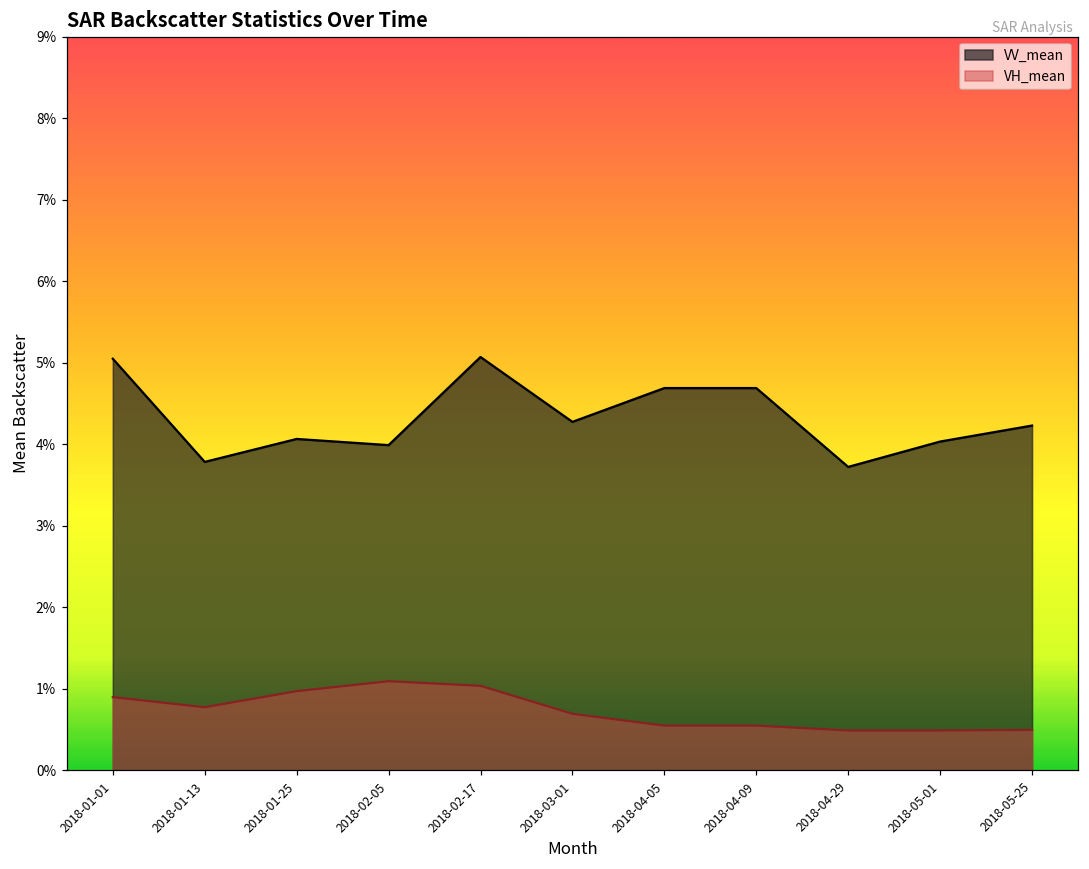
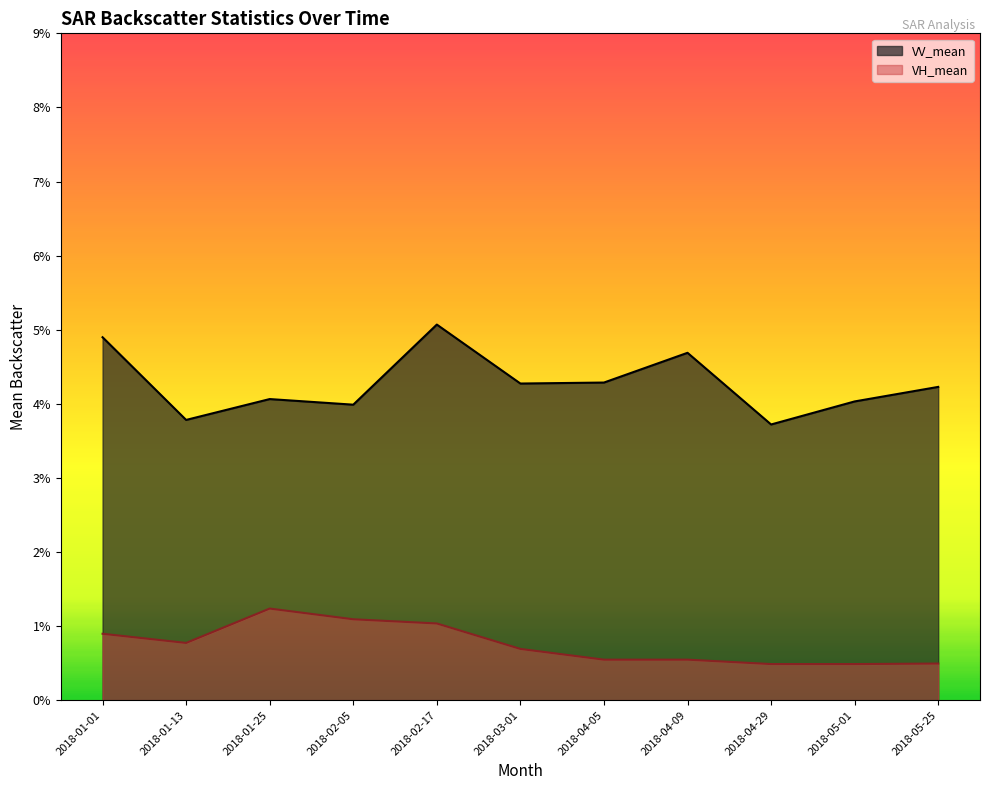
VV_mean, 2018-01-01: 5.0% -> 4.9%
VH_mean, 2018-01-25: 1.0% -> 1.2%
VV_mean, 2018-04-05: 4.7% -> 4.3%
